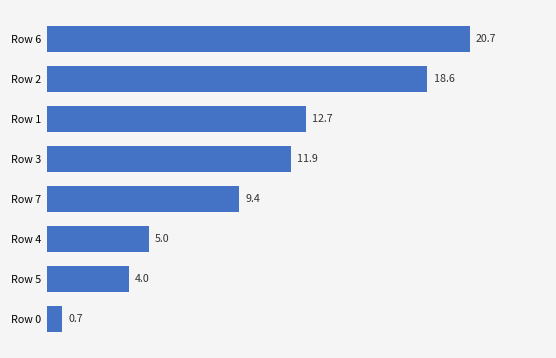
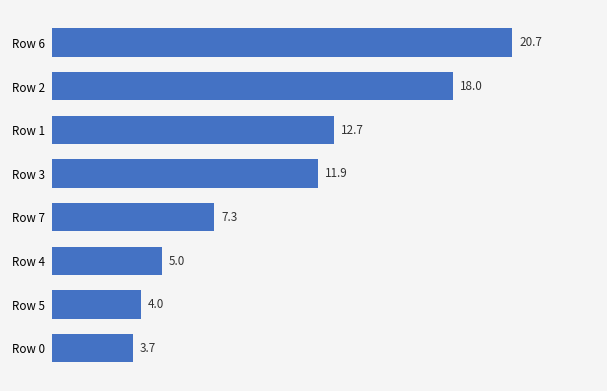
Row 2: 18.6 -> 18.0
Row 7: 9.4 -> 7.3
Row 0: 0.7 -> 3.7
